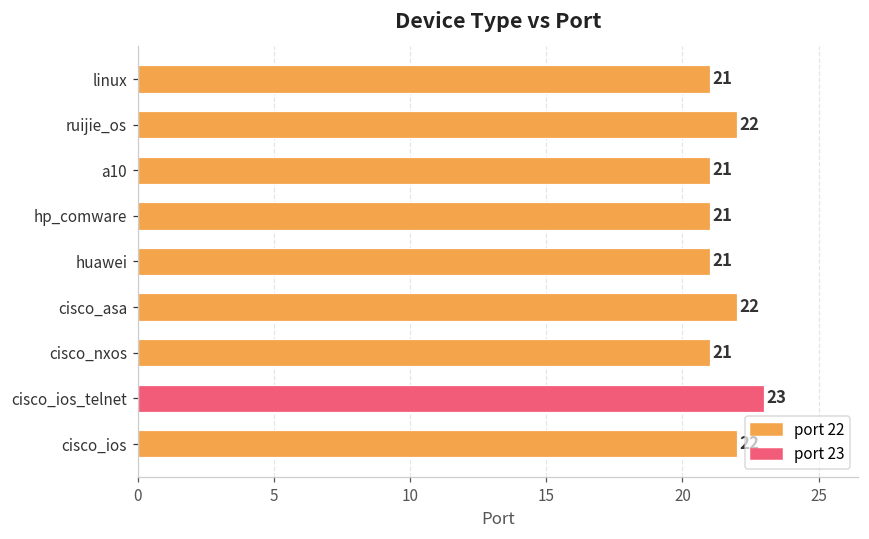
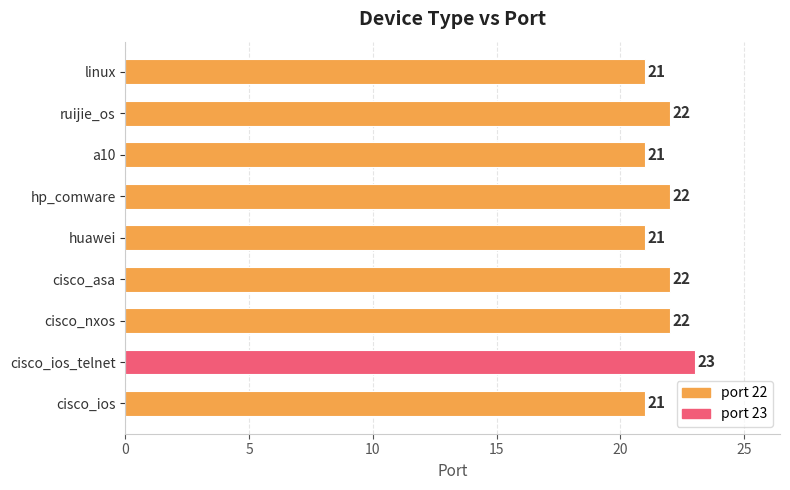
hp_comware: 21 -> 22
cisco_nxos: 21 -> 22
cisco_ios: 22 -> 21
